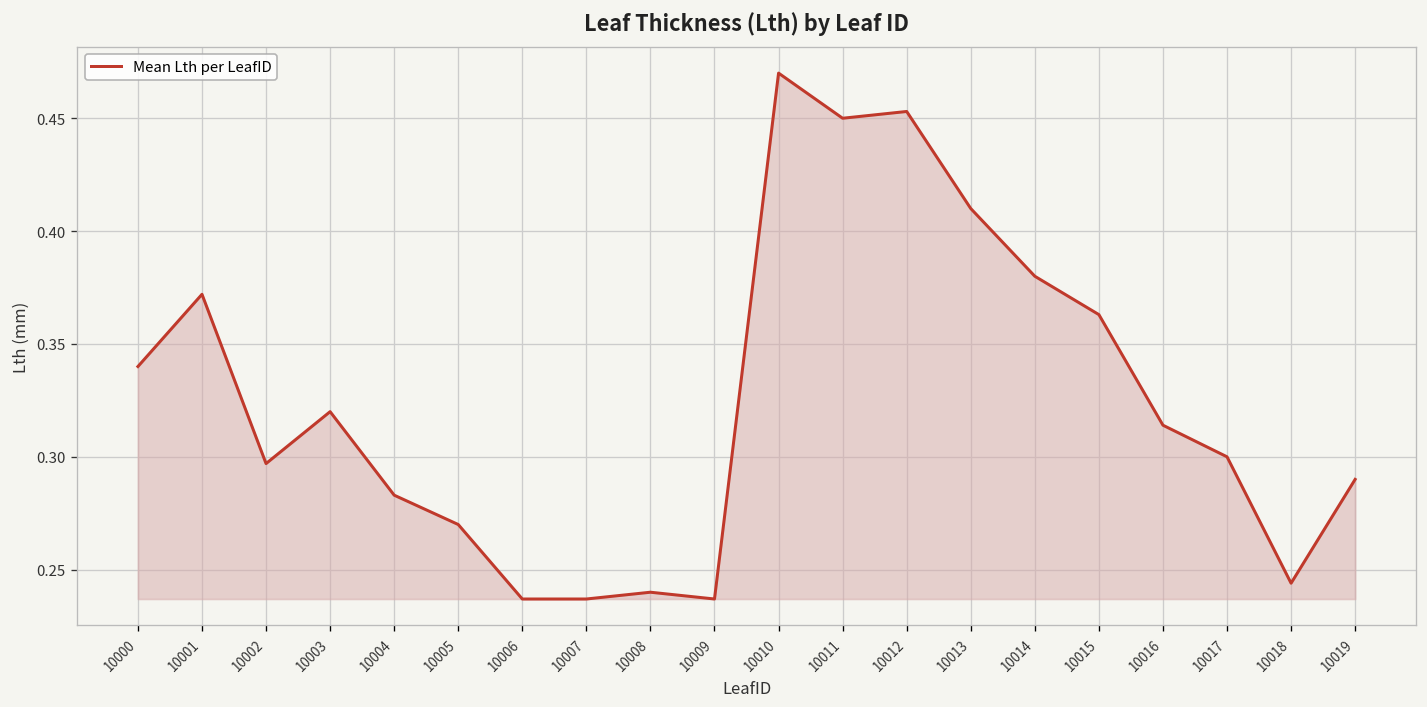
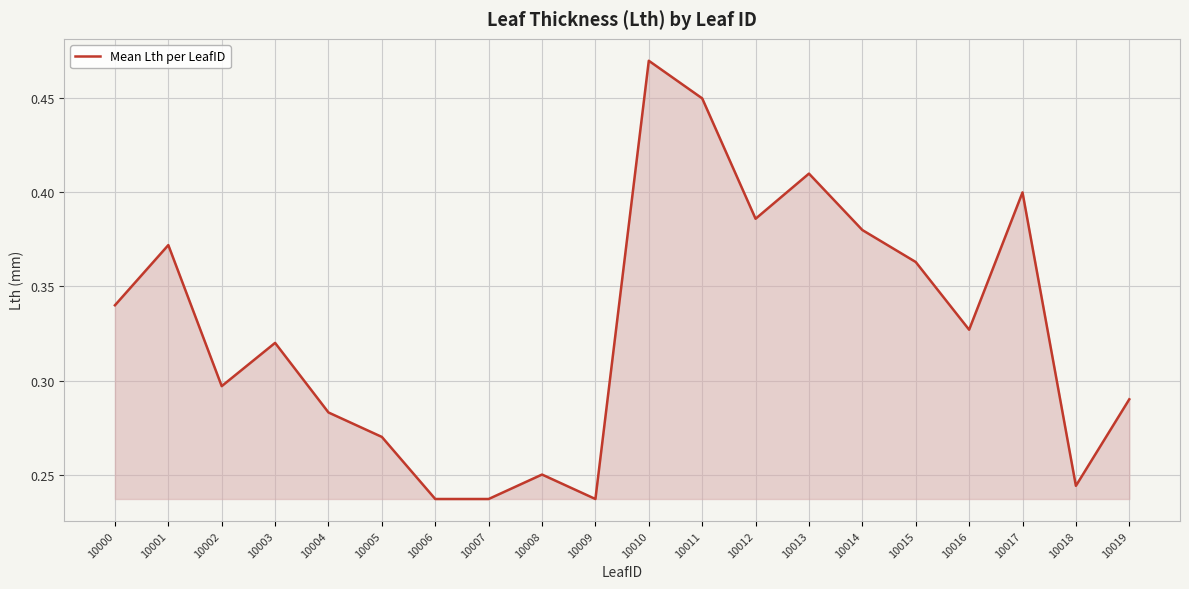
10008: 0.24 -> 0.25
10012: 0.453 -> 0.386
10016: 0.314 -> 0.327
10017: 0.3 -> 0.4
